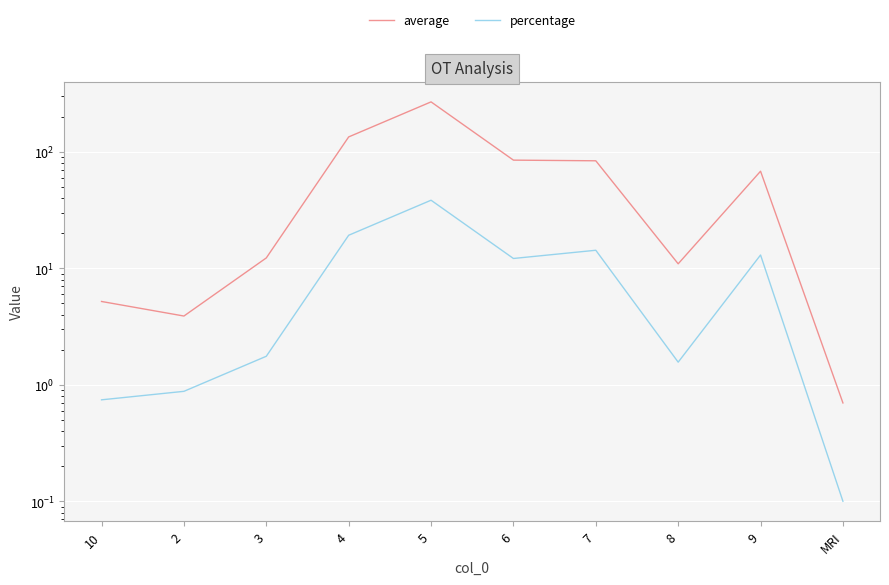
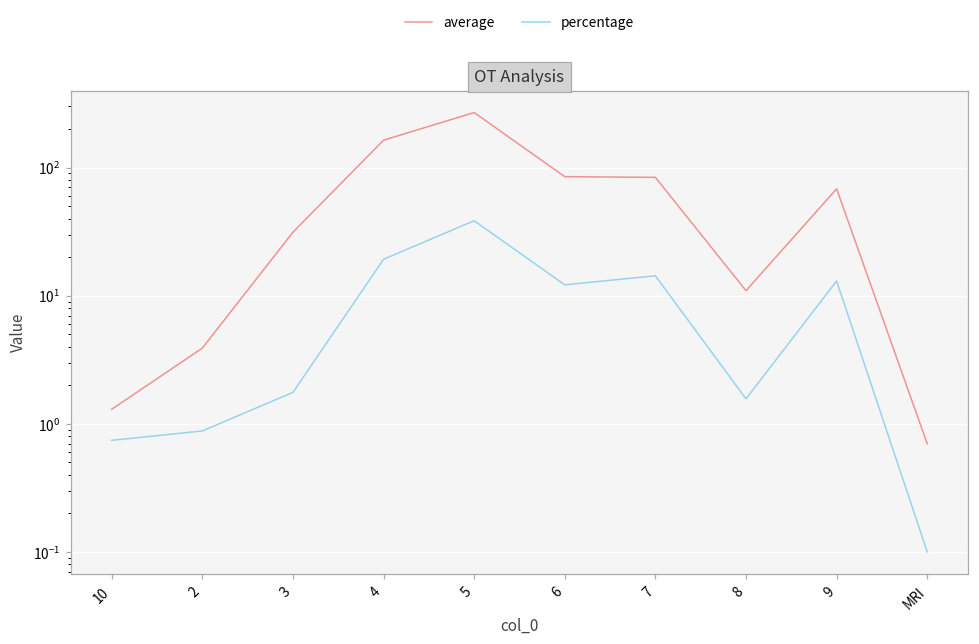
average, 10: 5 -> 1.3
average, 3: 12 -> 31
average, 4: 130 -> 160
